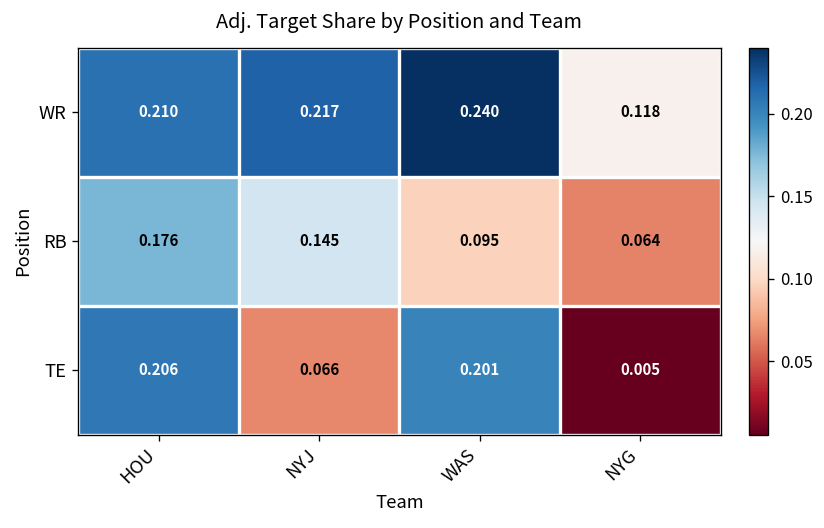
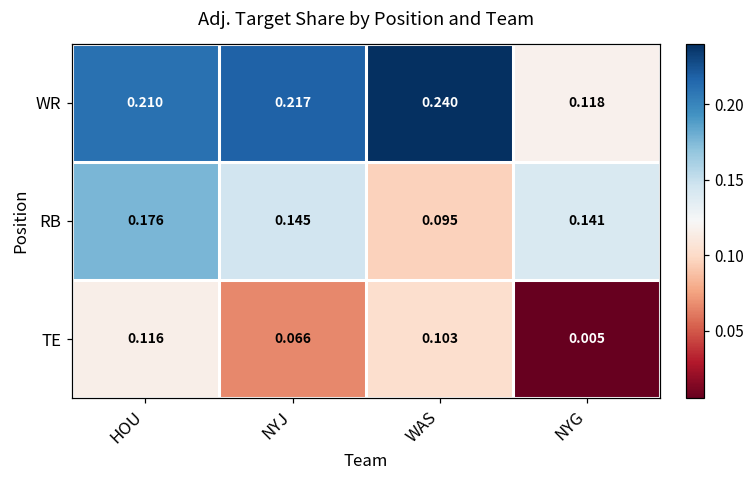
RB, NYG: 0.064 -> 0.141
TE, HOU: 0.206 -> 0.116
TE, WAS: 0.201 -> 0.103
